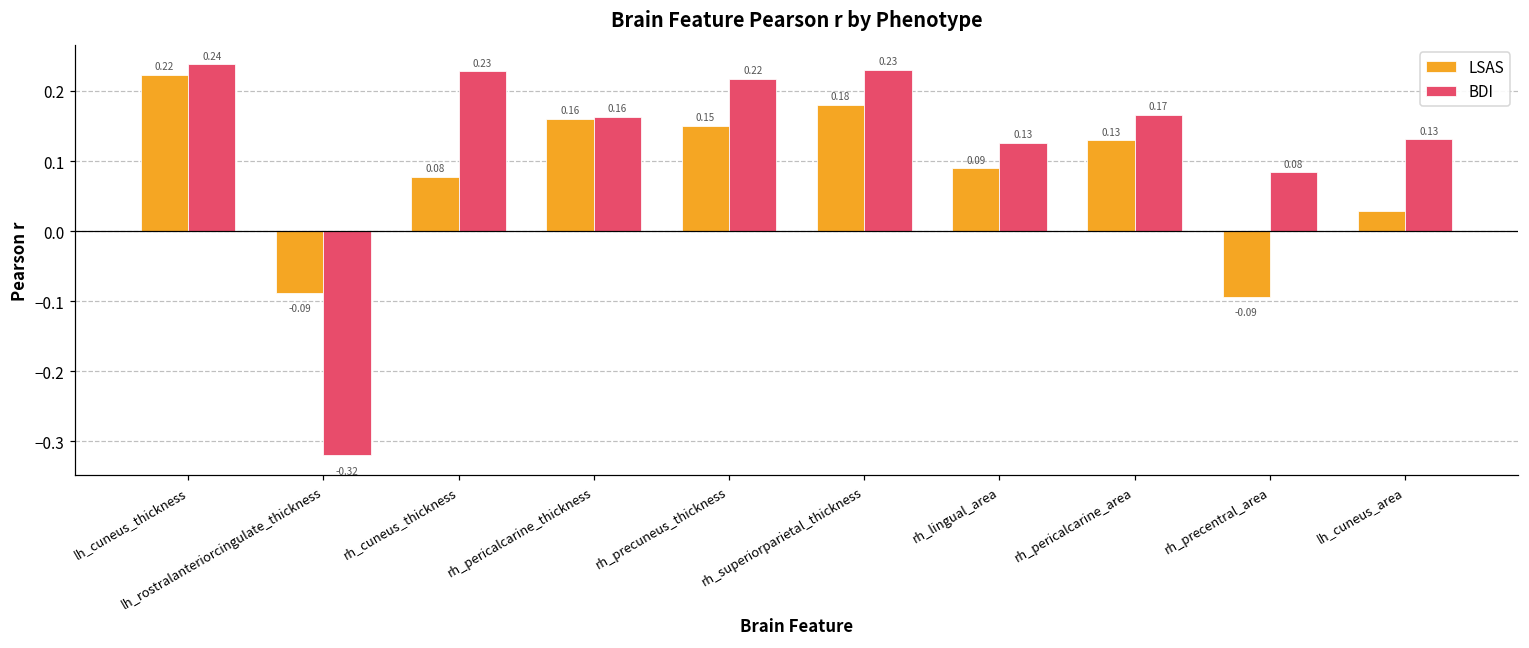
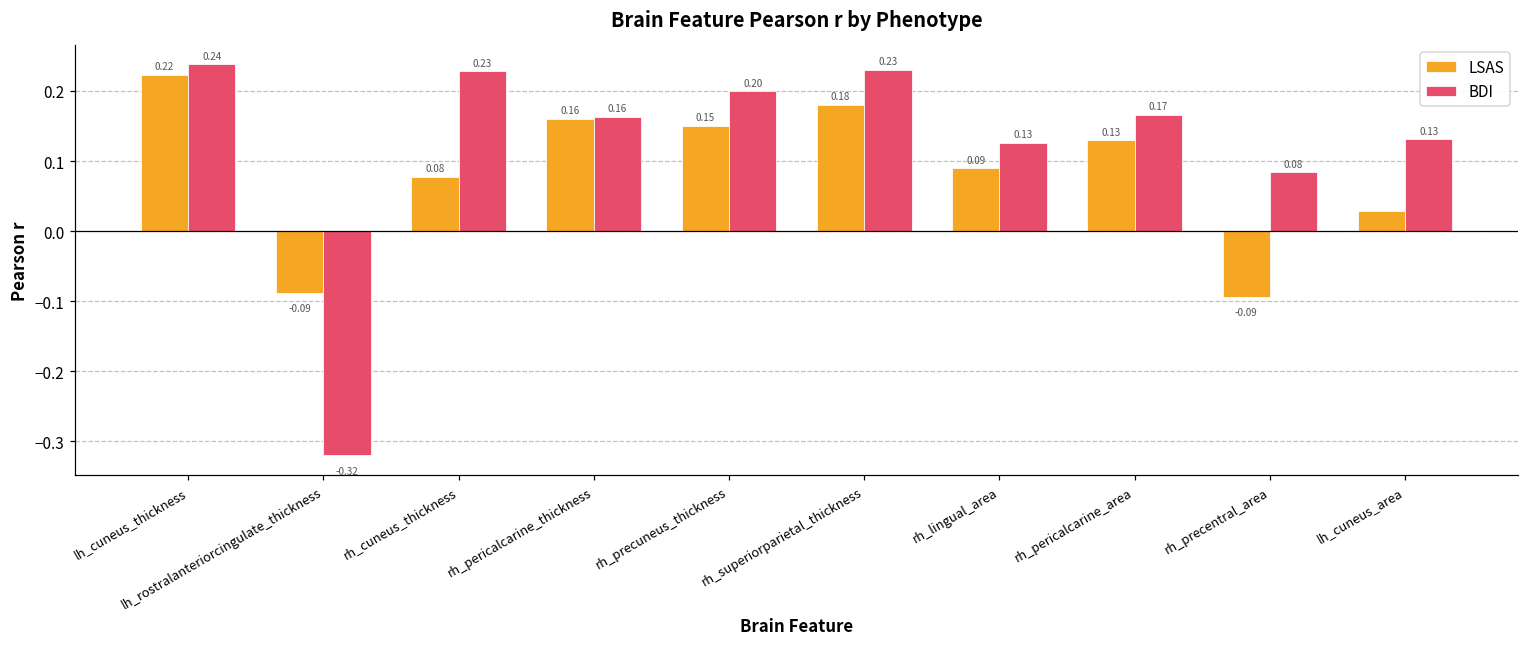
BDI, rh_precuneus_thickness: 0.22 -> 0.20
